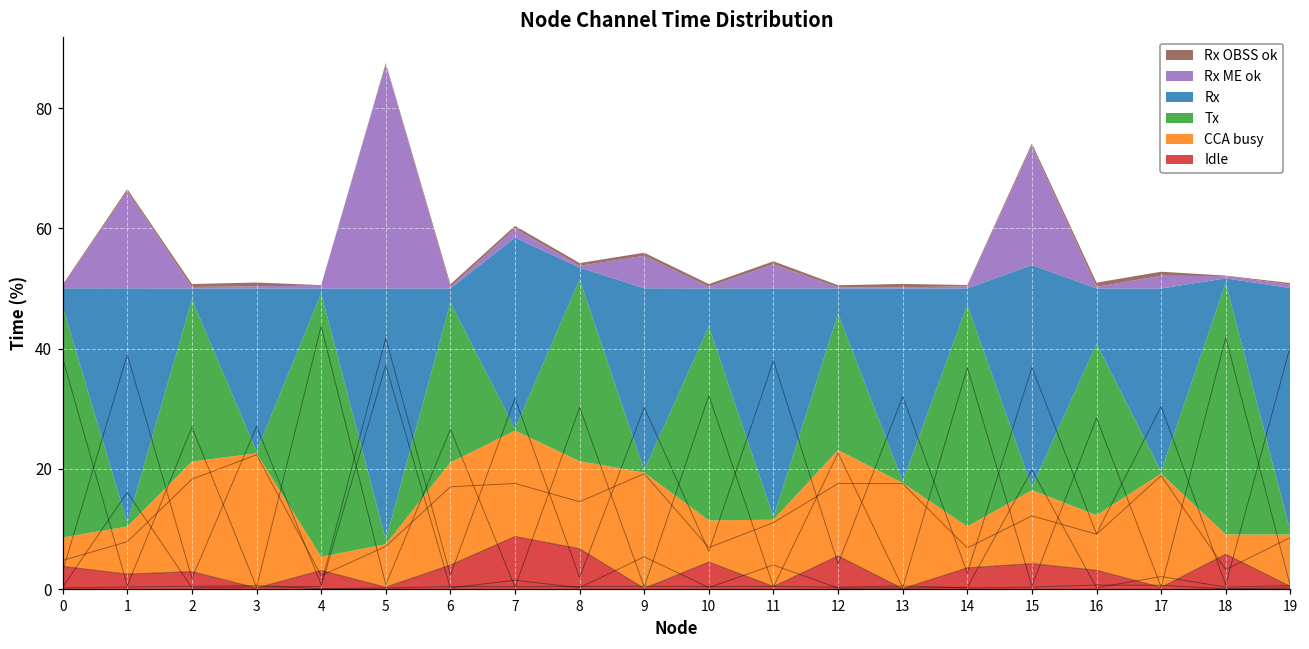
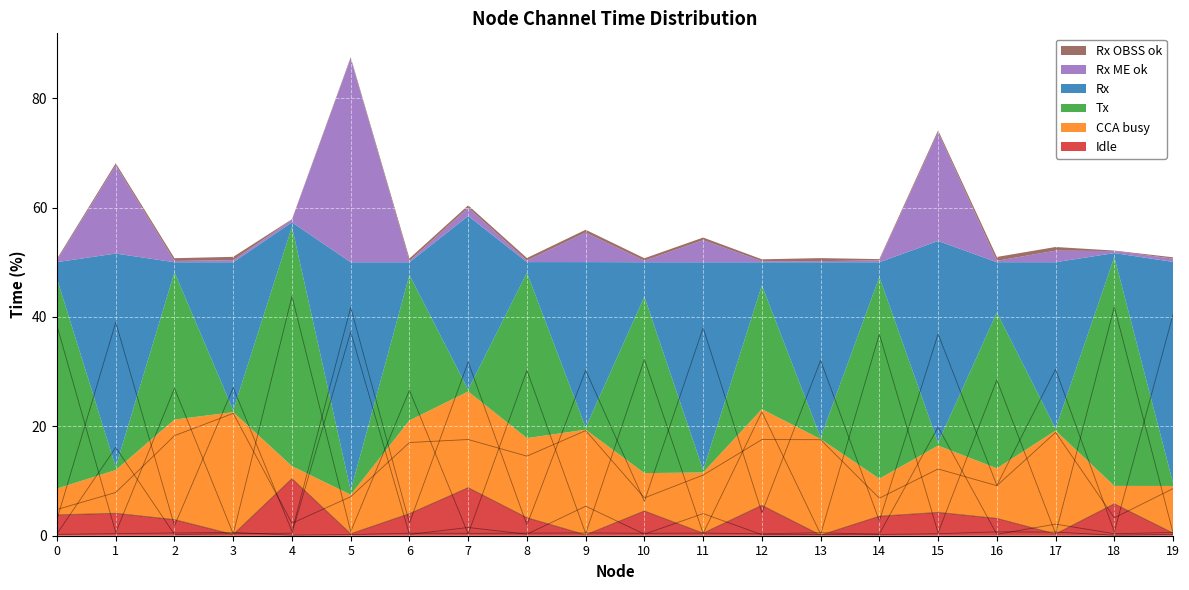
Idle, 1: 3 -> 4
Idle, 4: 3 -> 10
Idle, 8: 7 -> 3
